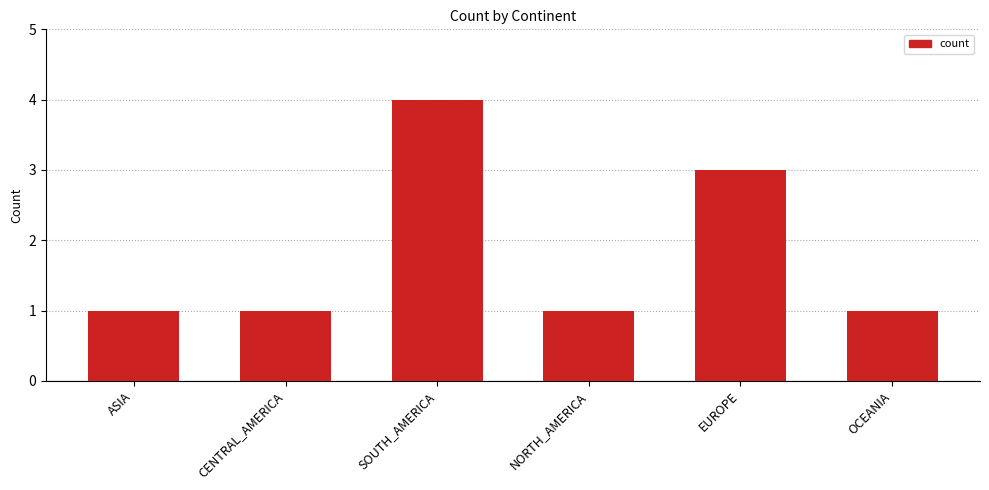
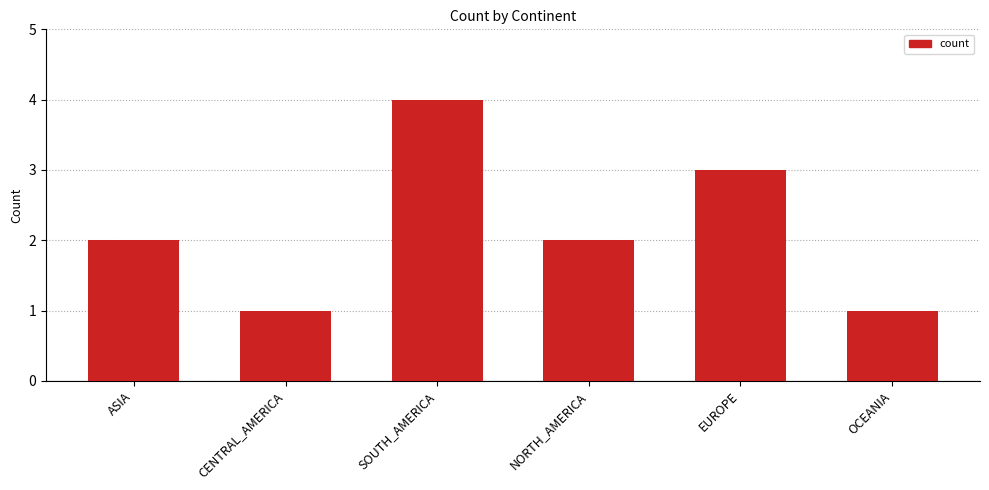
ASIA: 1 -> 2
NORTH_AMERICA: 1 -> 2
